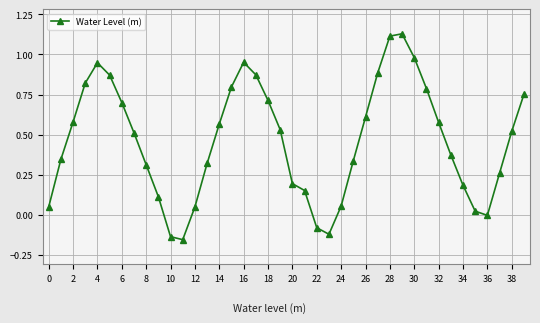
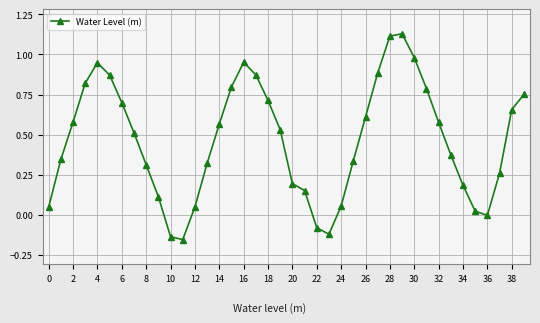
38: 0.52 -> 0.66
